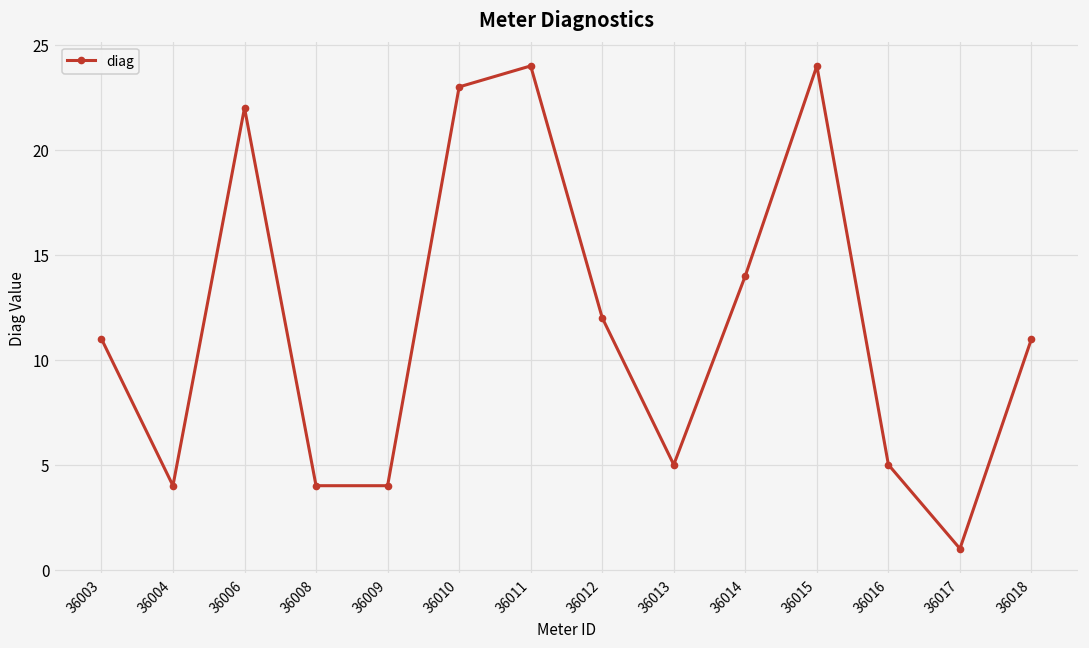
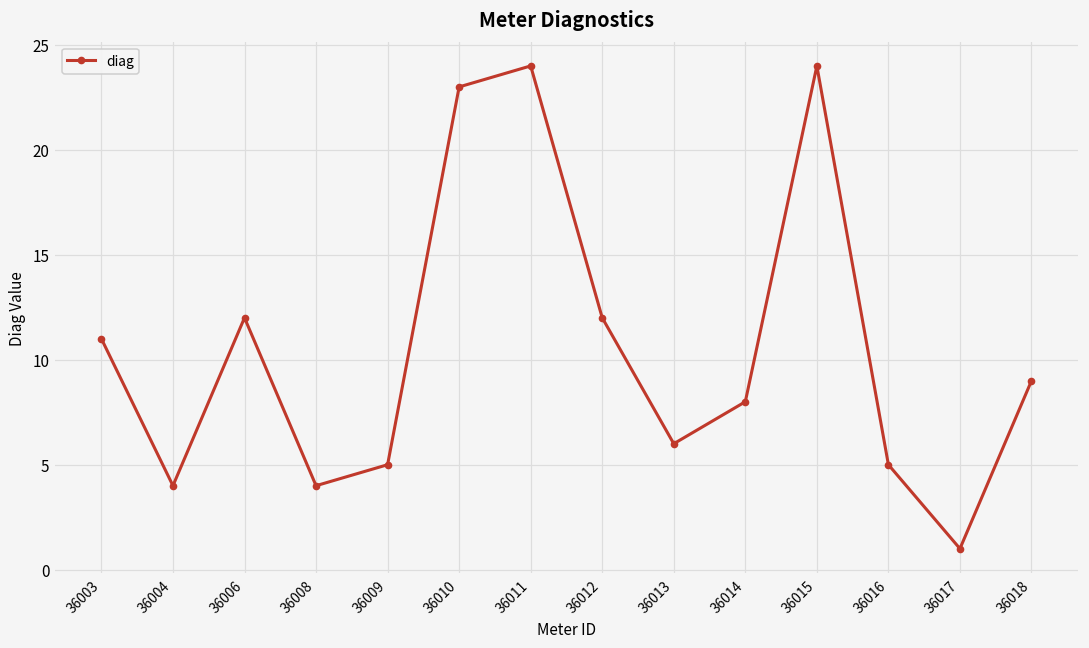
36006: 22 -> 12
36009: 4 -> 5
36013: 5 -> 6
36014: 14 -> 8
36018: 11 -> 9
